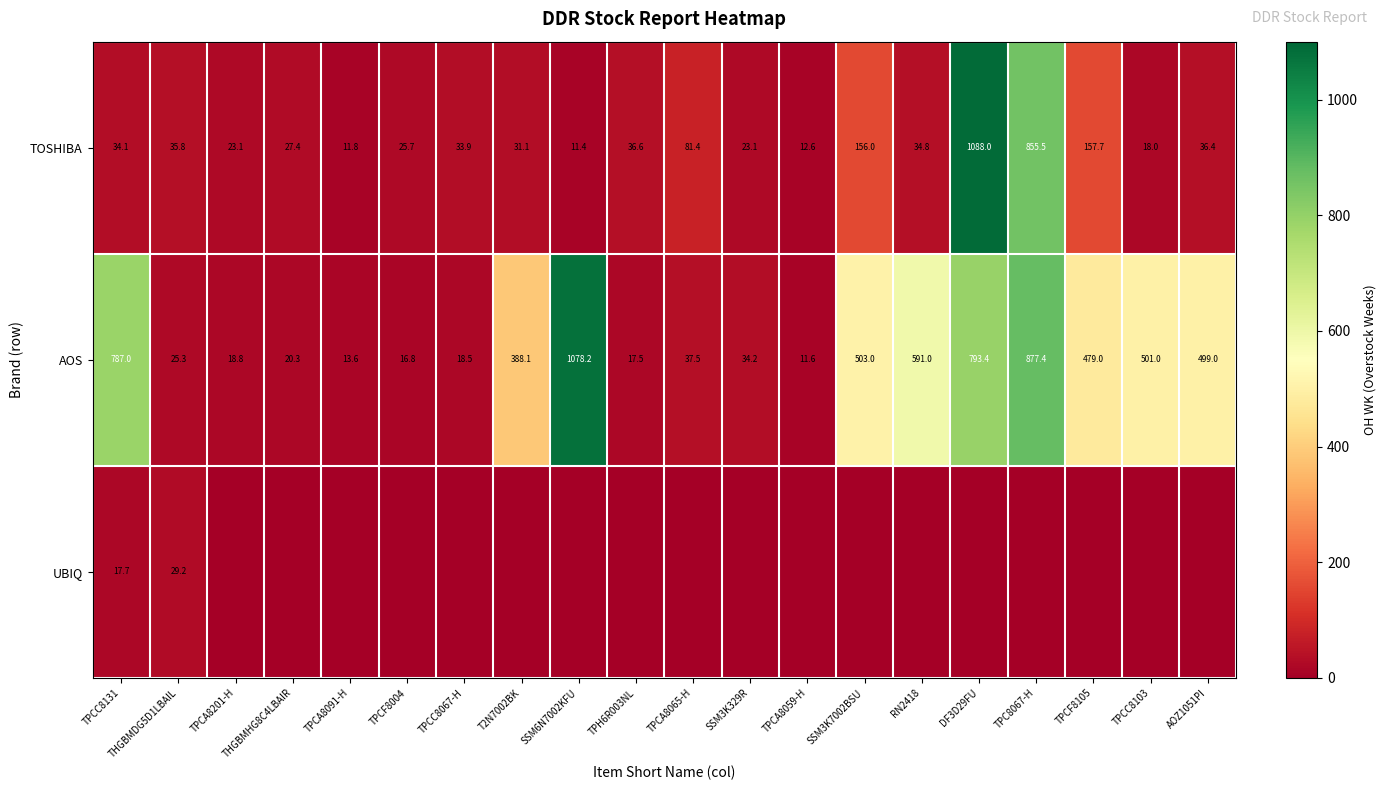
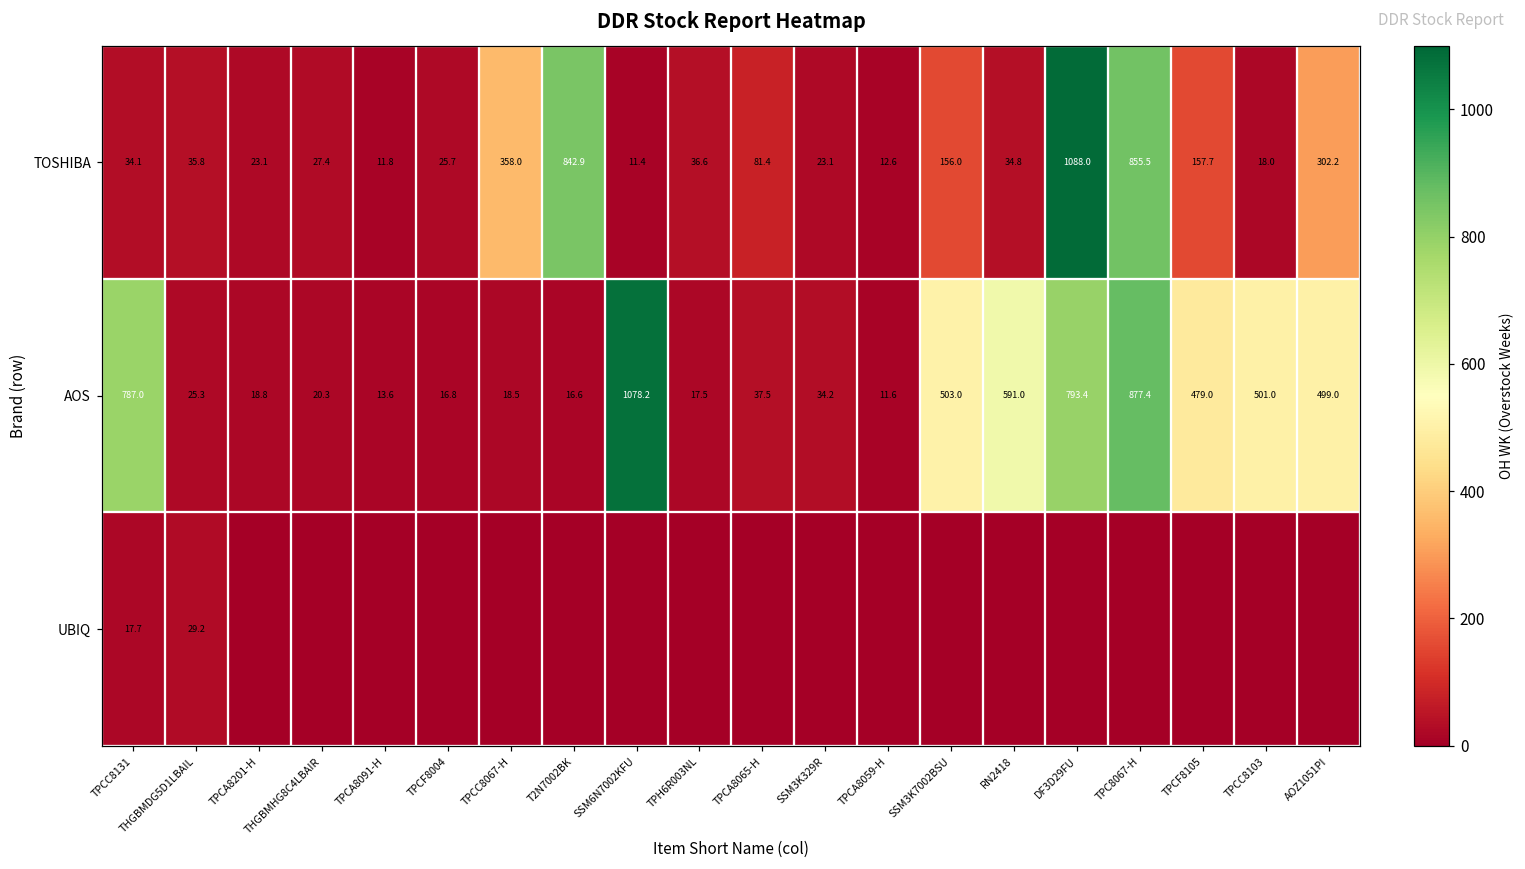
TOSHIBA, TPCC8067-H: 33.9 -> 358.0
TOSHIBA, T2N7002BK: 31.1 -> 842.9
TOSHIBA, AOZ1051PI: 36.4 -> 302.2
AOS, T2N7002BK: 388.1 -> 16.6
